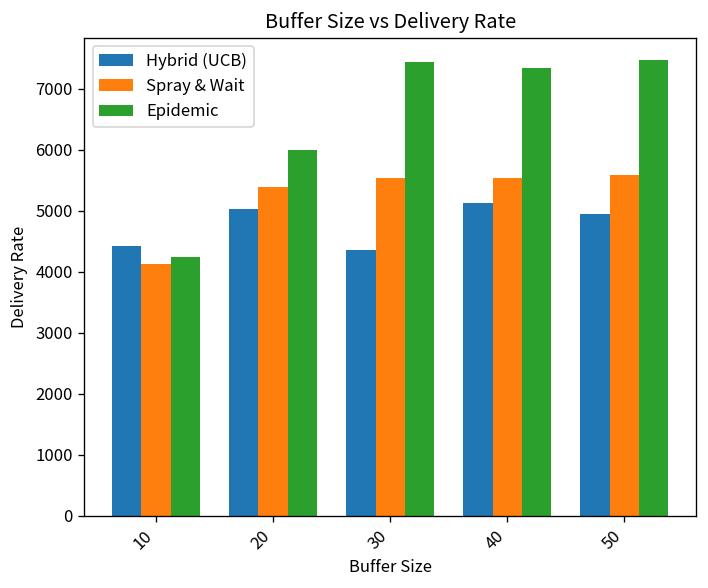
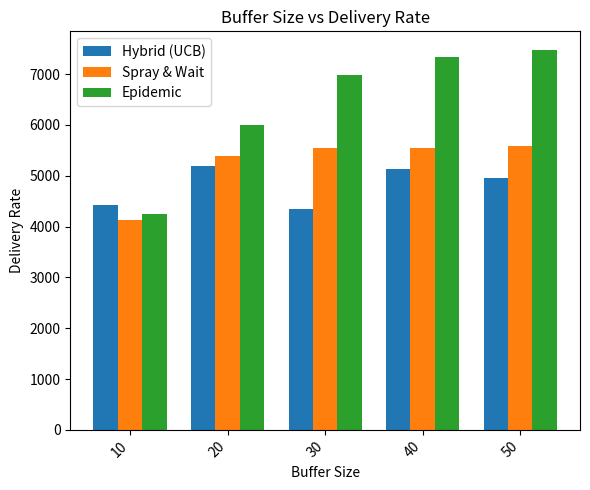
Hybrid (UCB), 20: 5000 -> 5200
Epidemic, 30: 7400 -> 7000
